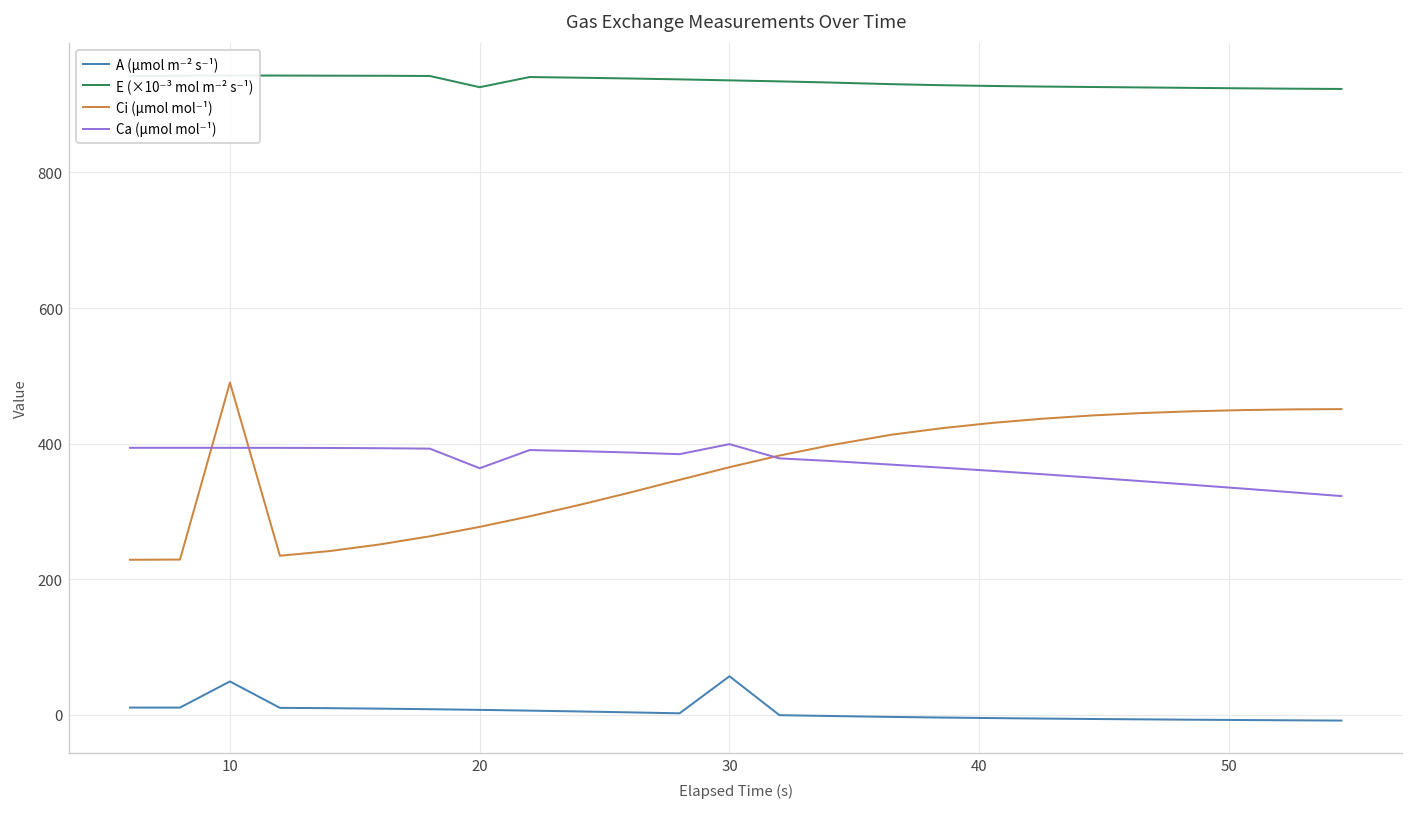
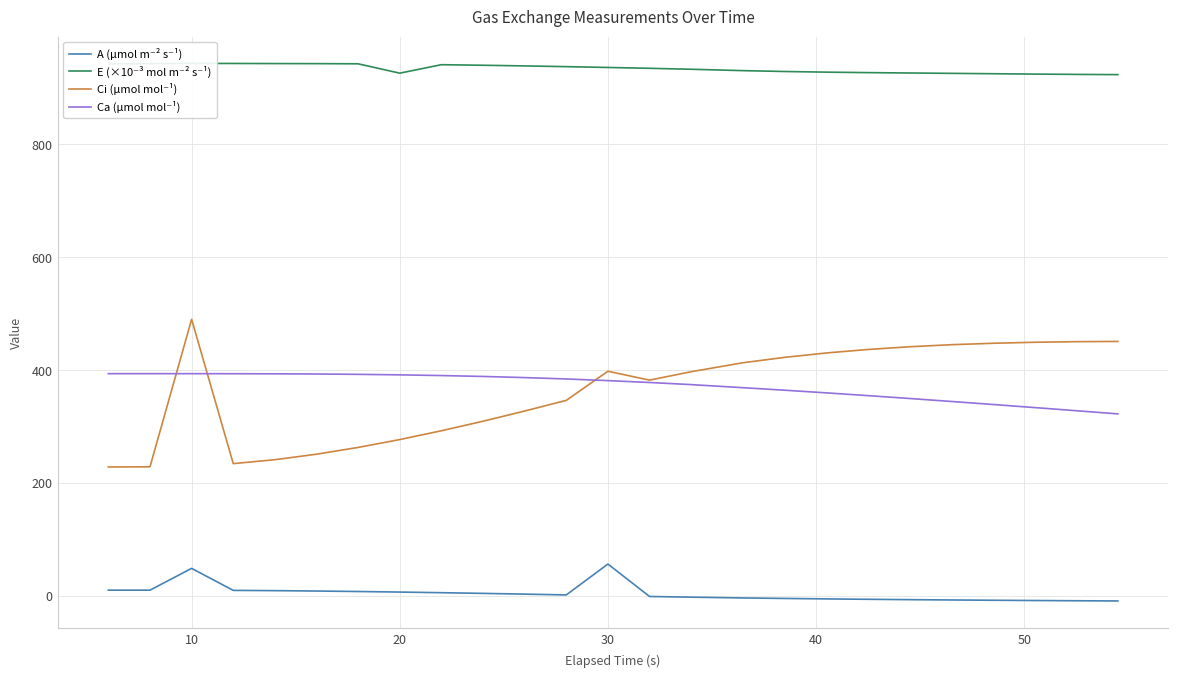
Ca (µmol mol⁻¹), 20: 360 -> 390
Ci (µmol mol⁻¹), 30: 370 -> 400
Ca (µmol mol⁻¹), 30: 400 -> 380
